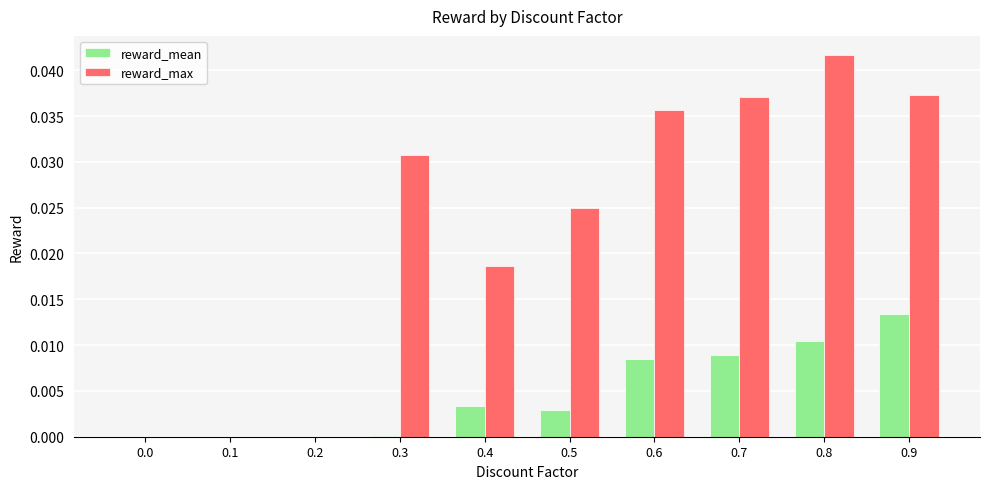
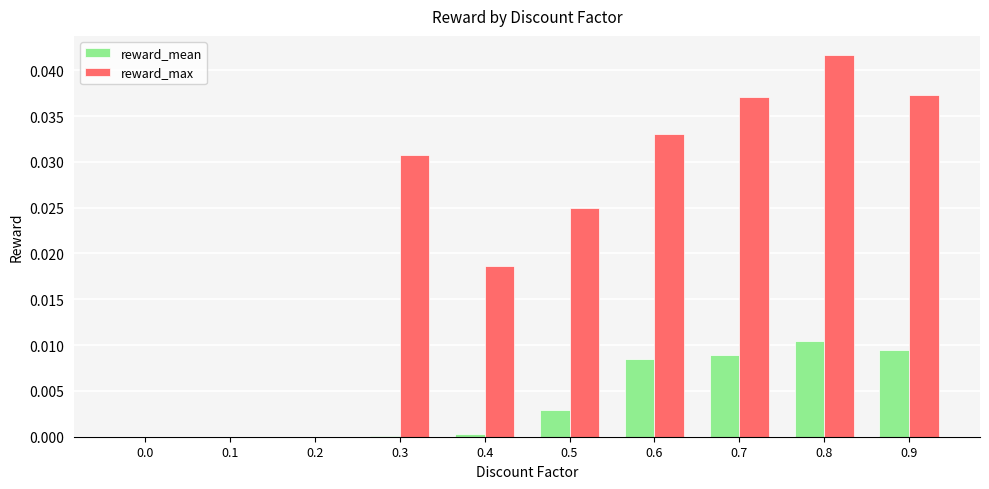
reward_mean, 0.4: 0.003 -> 0.000
reward_max, 0.6: 0.036 -> 0.033
reward_mean, 0.9: 0.013 -> 0.009
